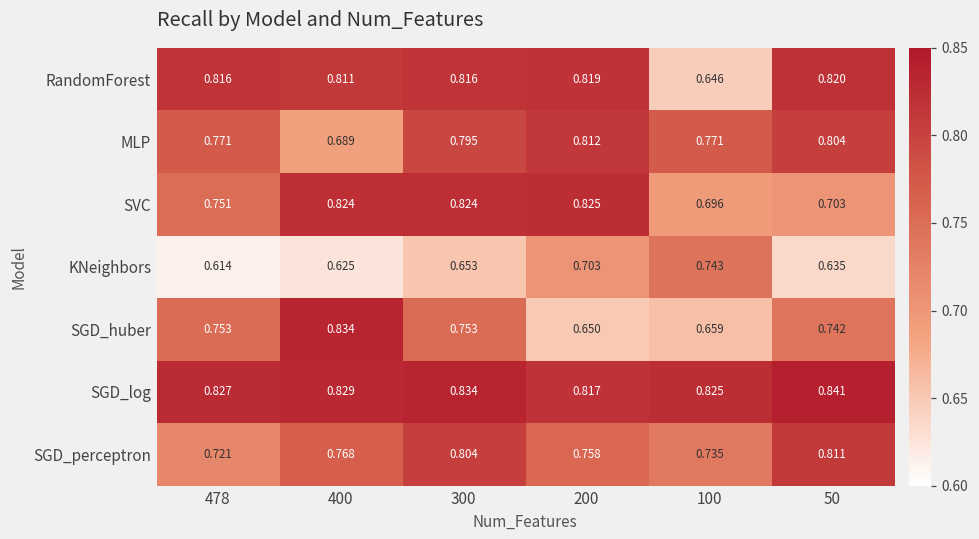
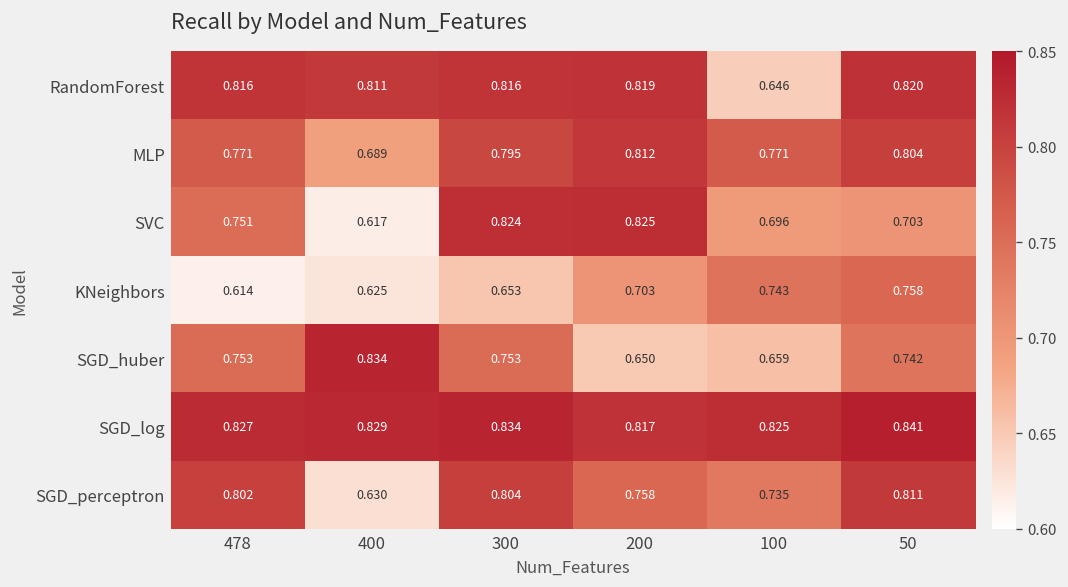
SVC, 400: 0.824 -> 0.617
KNeighbors, 50: 0.635 -> 0.758
SGD_perceptron, 478: 0.721 -> 0.802
SGD_perceptron, 400: 0.768 -> 0.630
